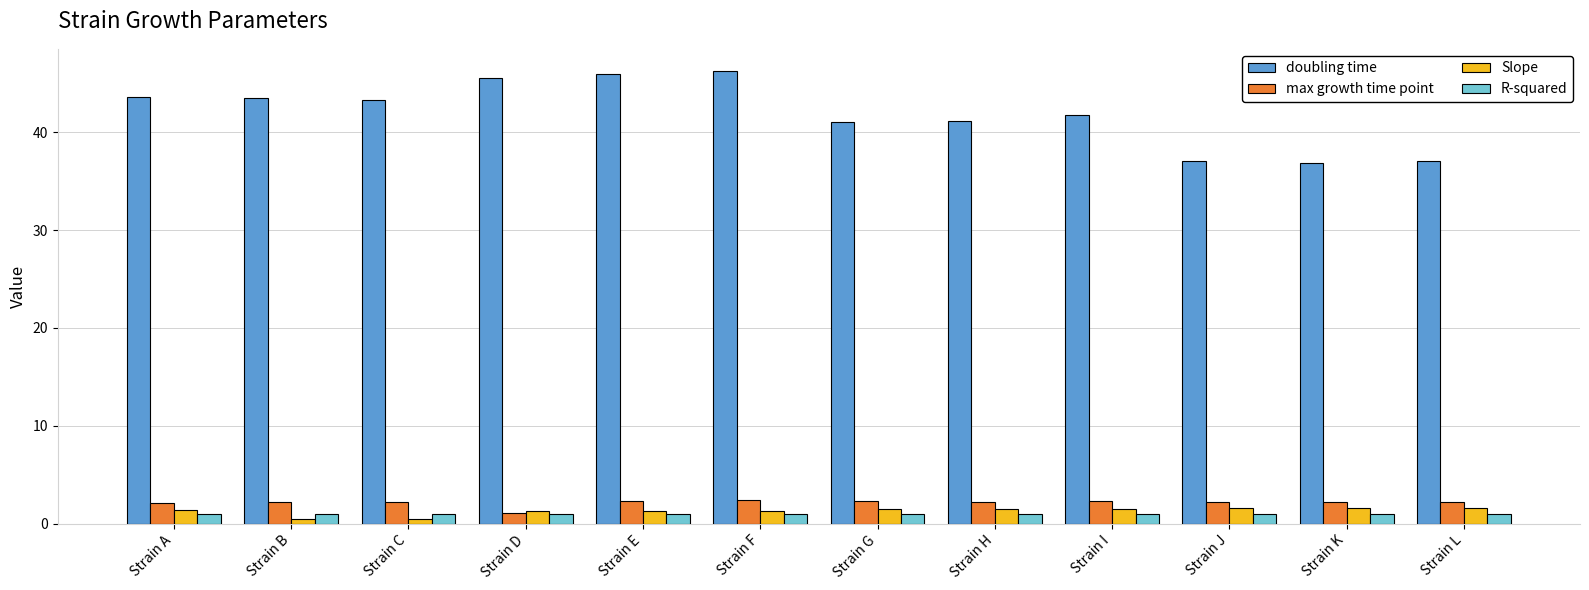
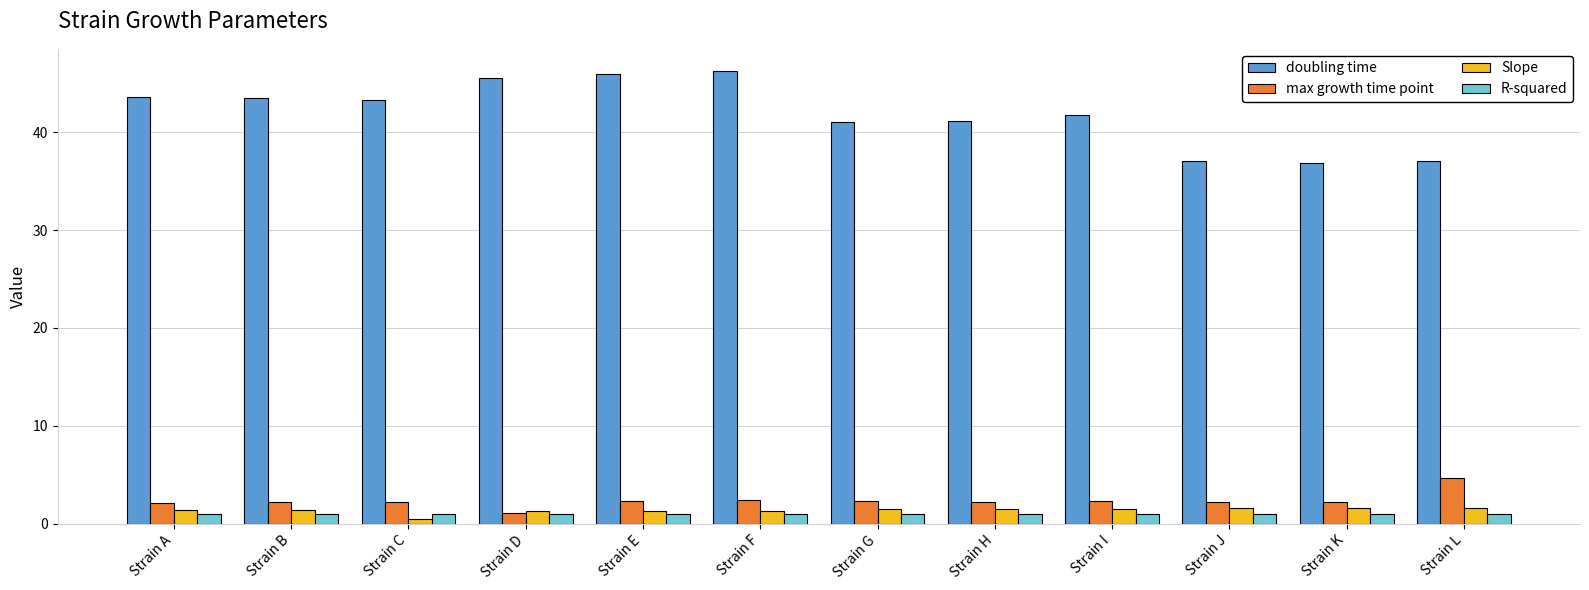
Slope, Strain B: 0 -> 1
max growth time point, Strain L: 2 -> 5
